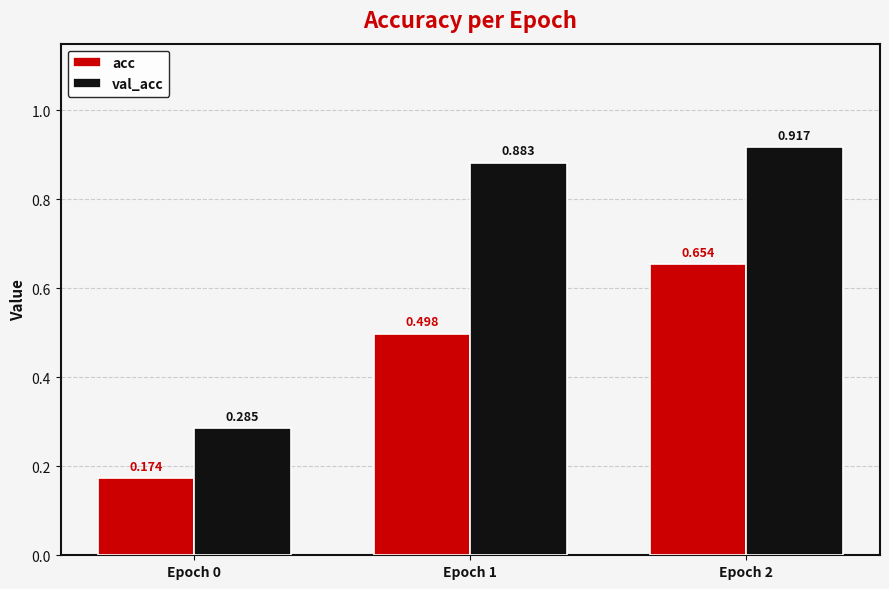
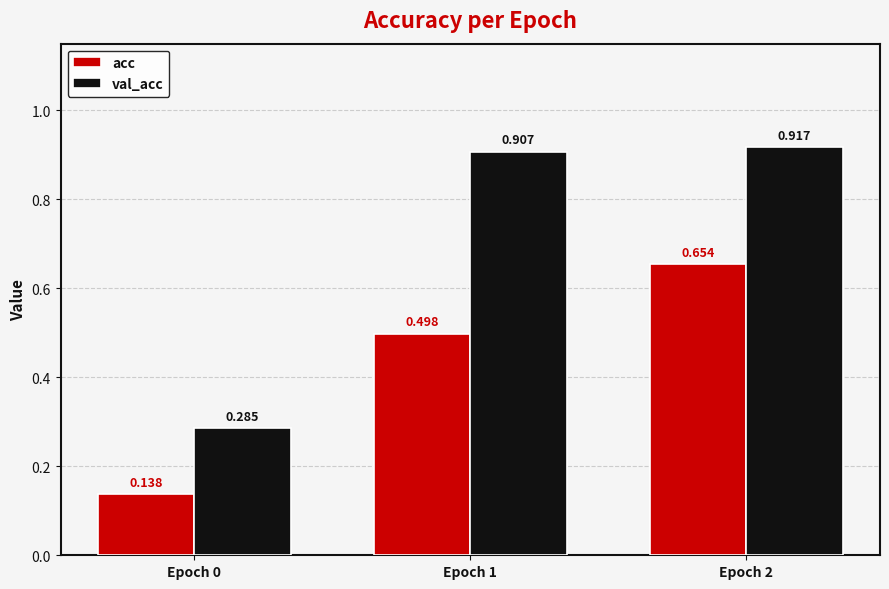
acc, Epoch 0: 0.174 -> 0.138
val_acc, Epoch 1: 0.883 -> 0.907
